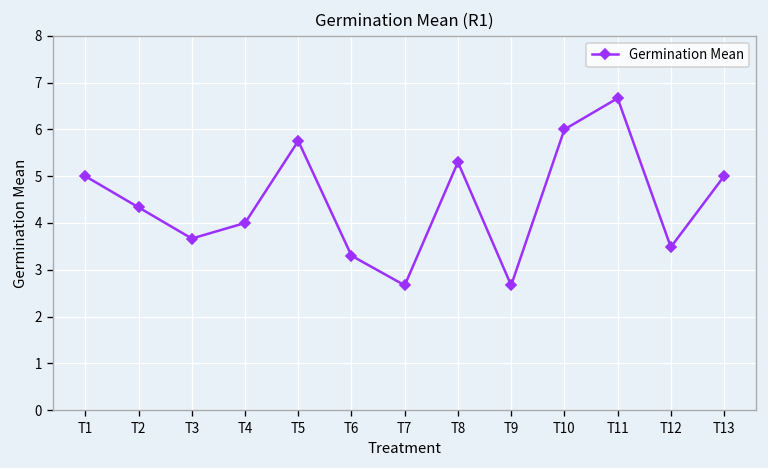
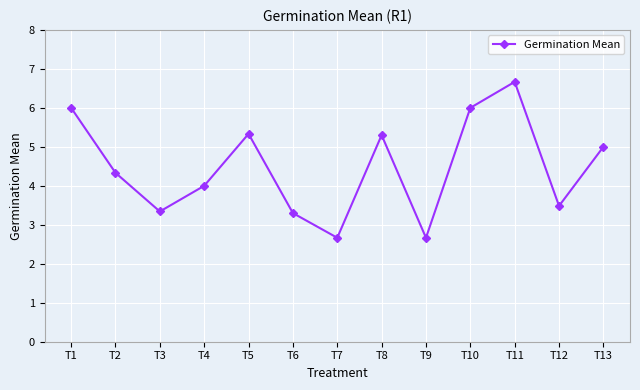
T1: 5 -> 6
T3: 3.7 -> 3.3
T5: 5.8 -> 5.3
